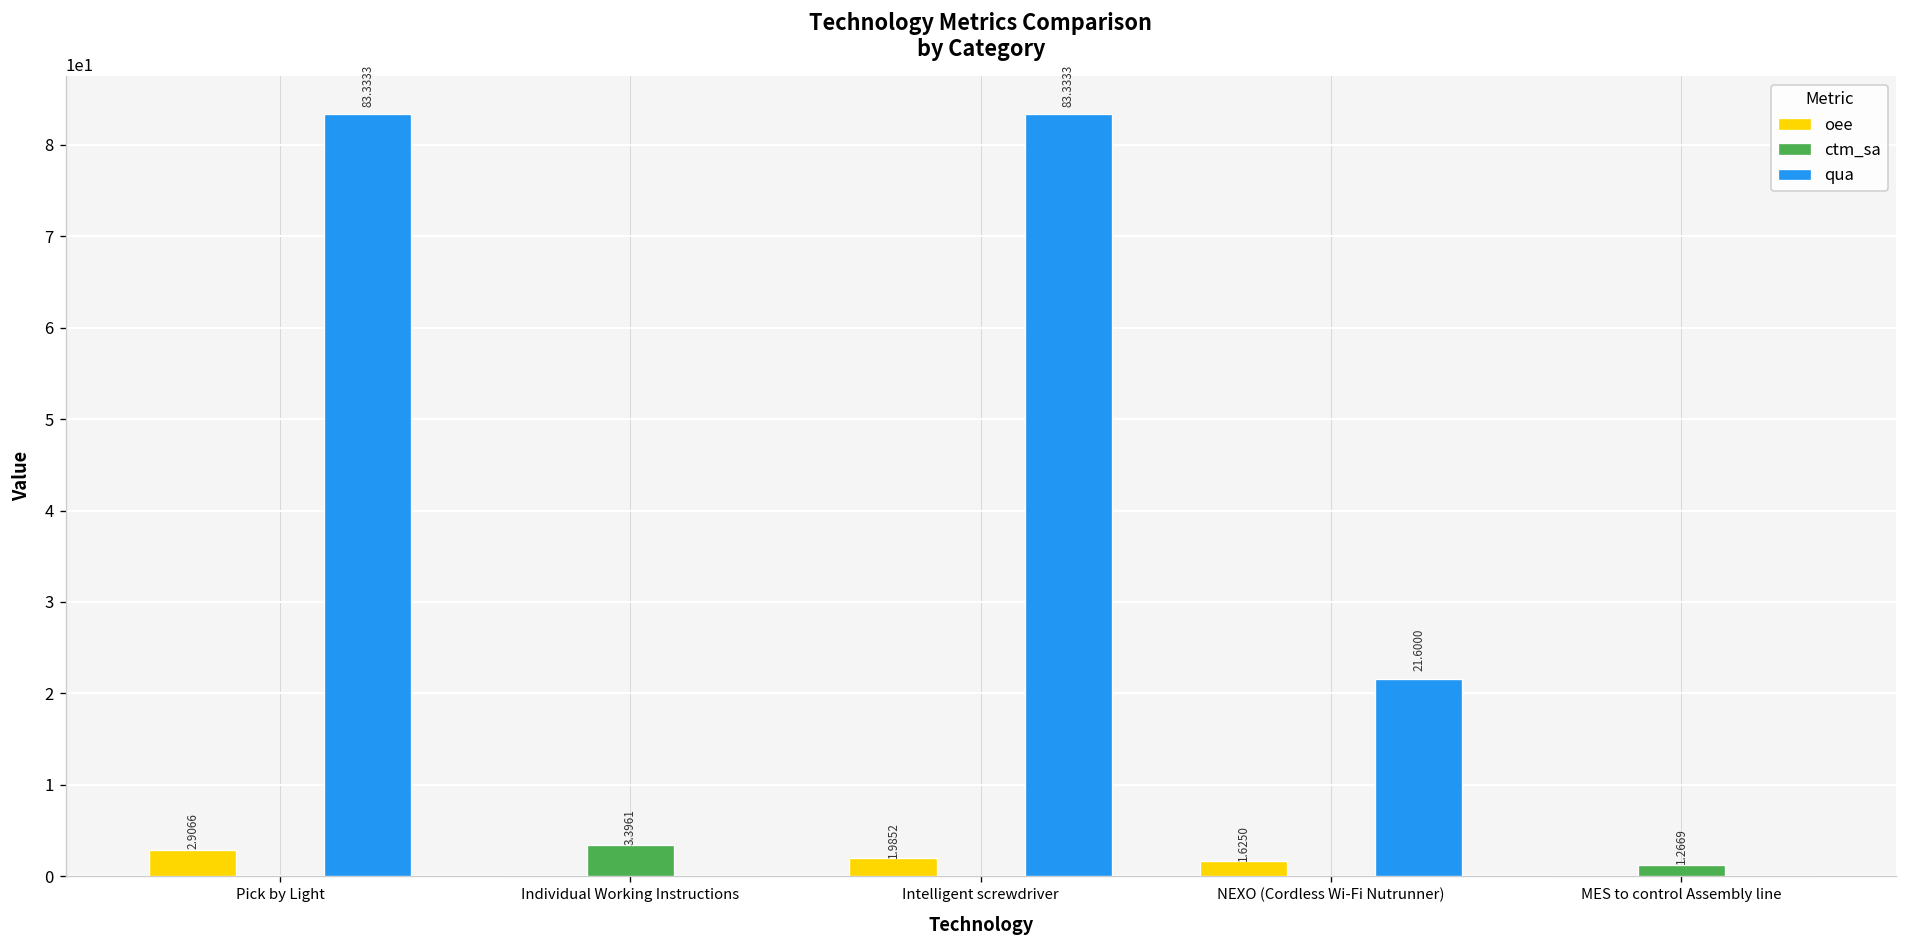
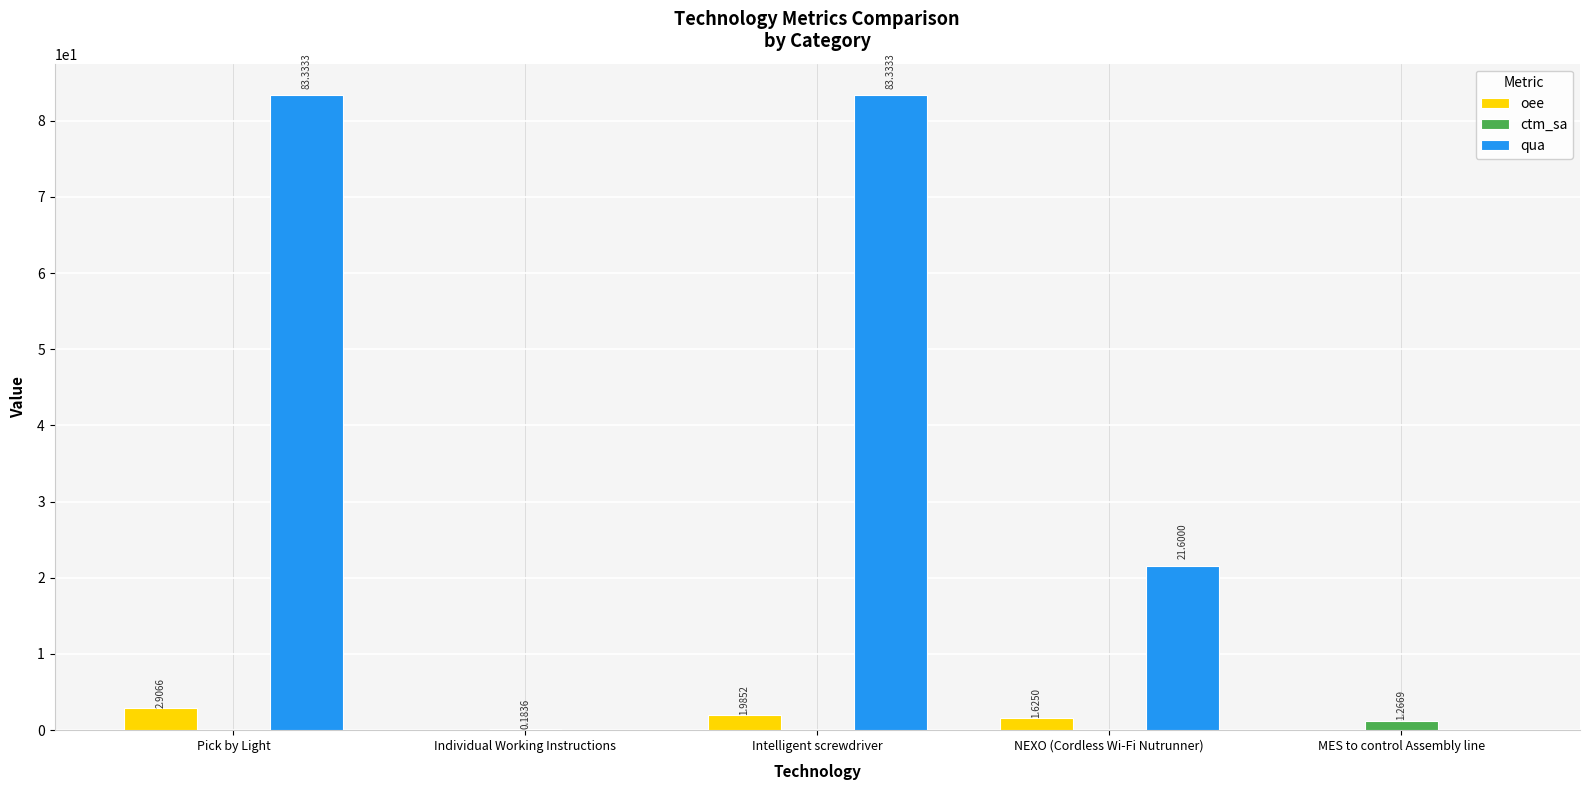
ctm_sa, Individual Working Instructions: 3.3961 -> 0.1836
